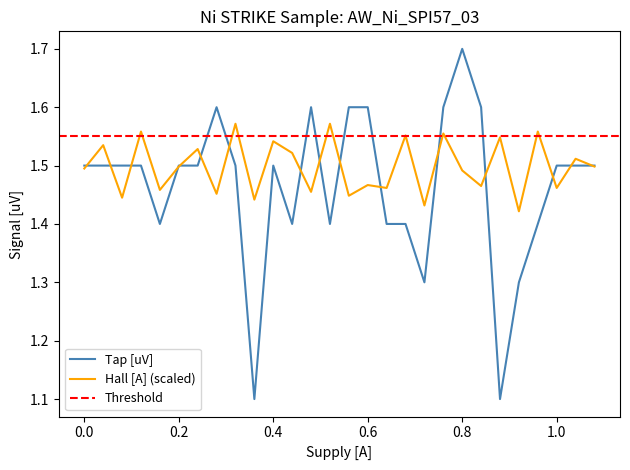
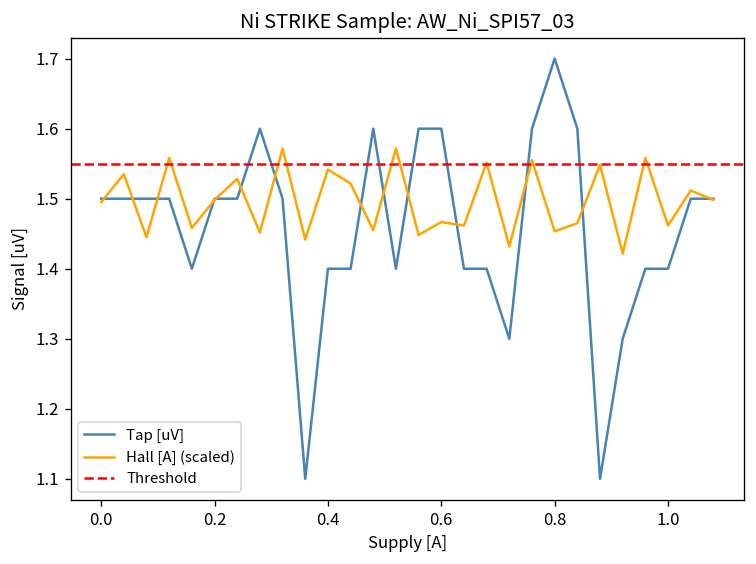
Tap [uV], 0.4: 1.5 -> 1.4
Hall [A] (scaled), 0.8: 1.49 -> 1.45
Tap [uV], 1.0: 1.5 -> 1.4
